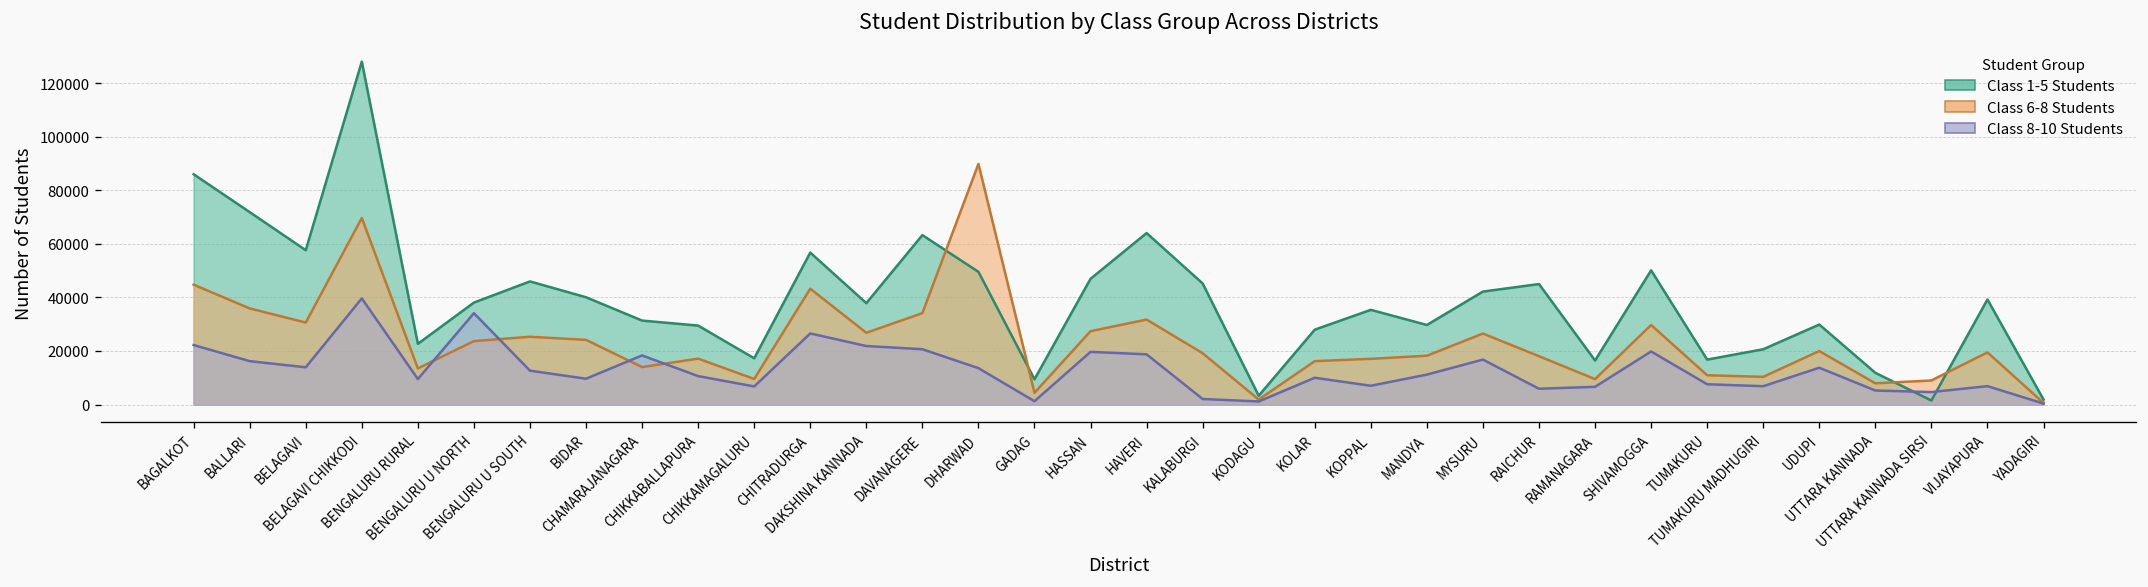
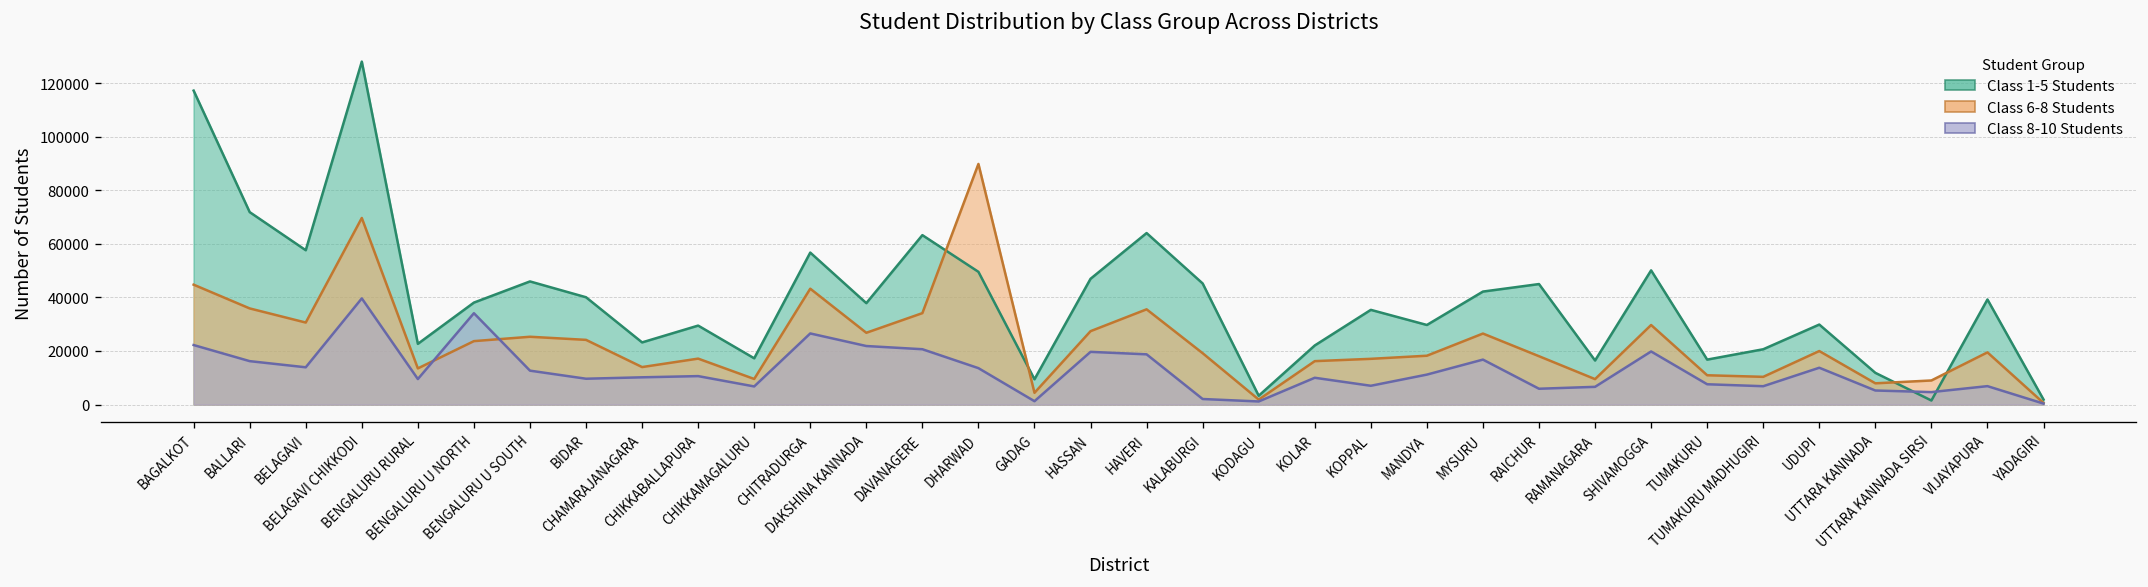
Class 1-5 Students, BAGALKOT: 86000 -> 117000
Class 1-5 Students, CHAMARAJANAGARA: 31000 -> 23000
Class 8-10 Students, CHAMARAJANAGARA: 18000 -> 10000
Class 6-8 Students, HAVERI: 32000 -> 36000
Class 1-5 Students, KOLAR: 28000 -> 22000
